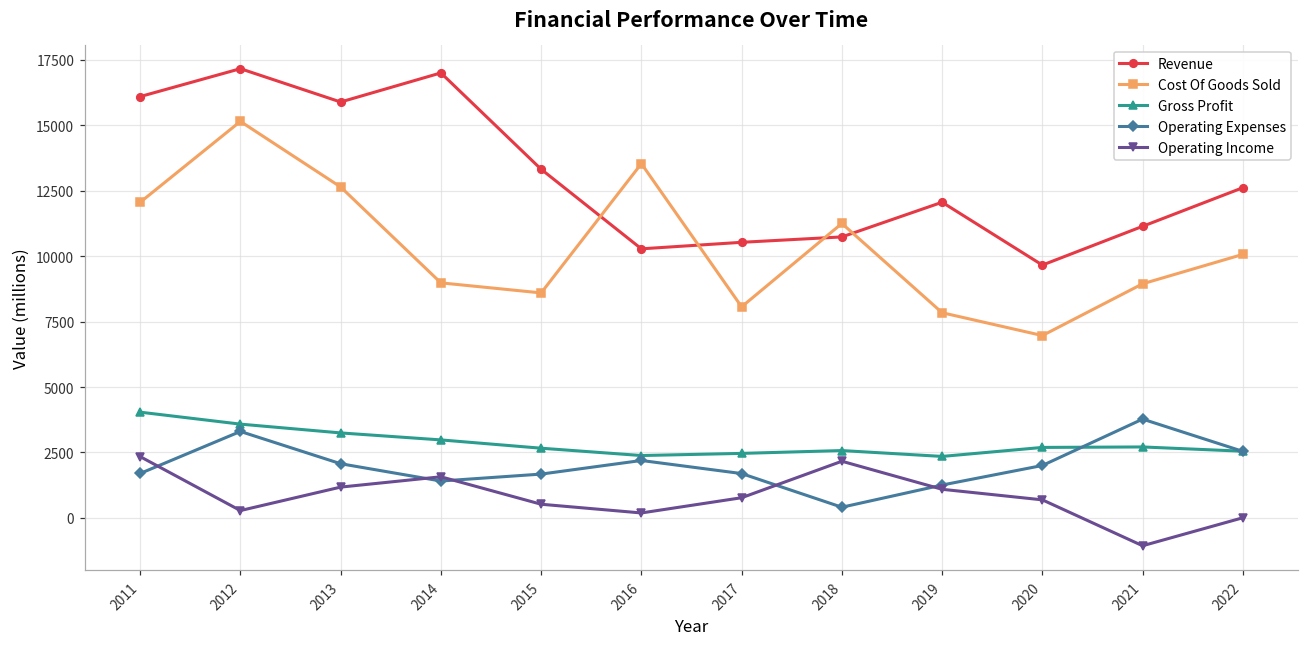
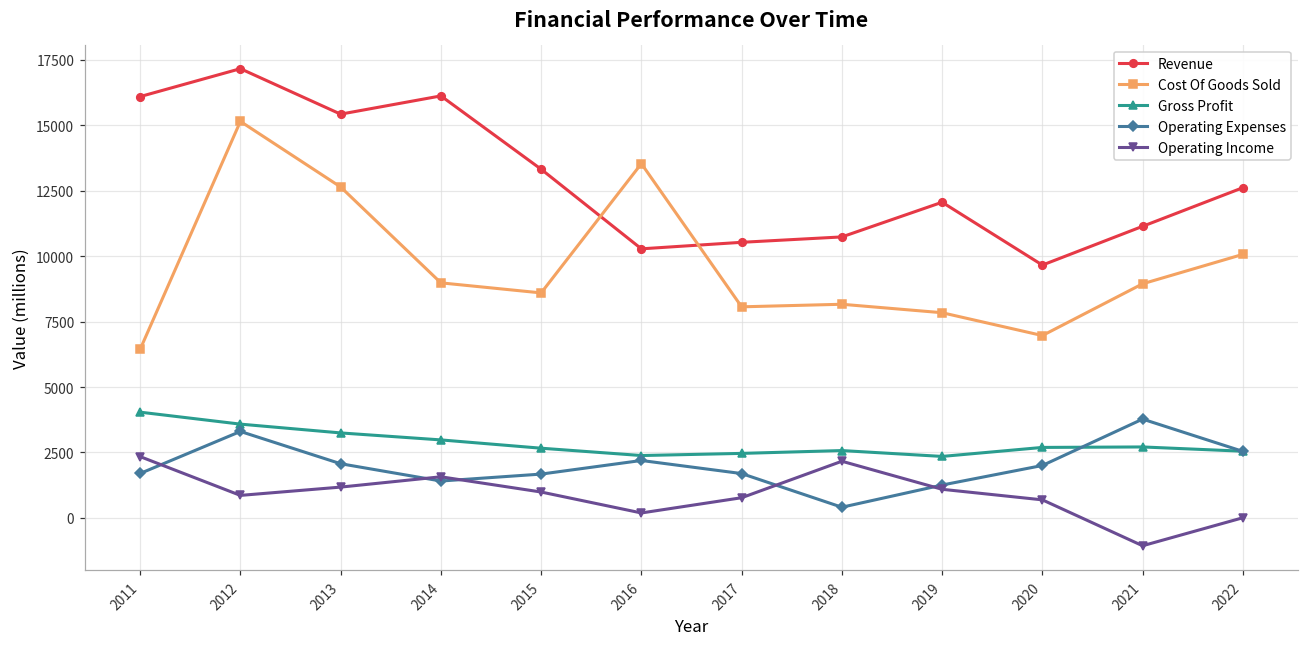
Cost Of Goods Sold, 2011: 12100 -> 6400
Operating Income, 2012: 300 -> 900
Revenue, 2013: 15900 -> 15400
Revenue, 2014: 17000 -> 16100
Operating Income, 2015: 500 -> 1000
Cost Of Goods Sold, 2018: 11300 -> 8200
